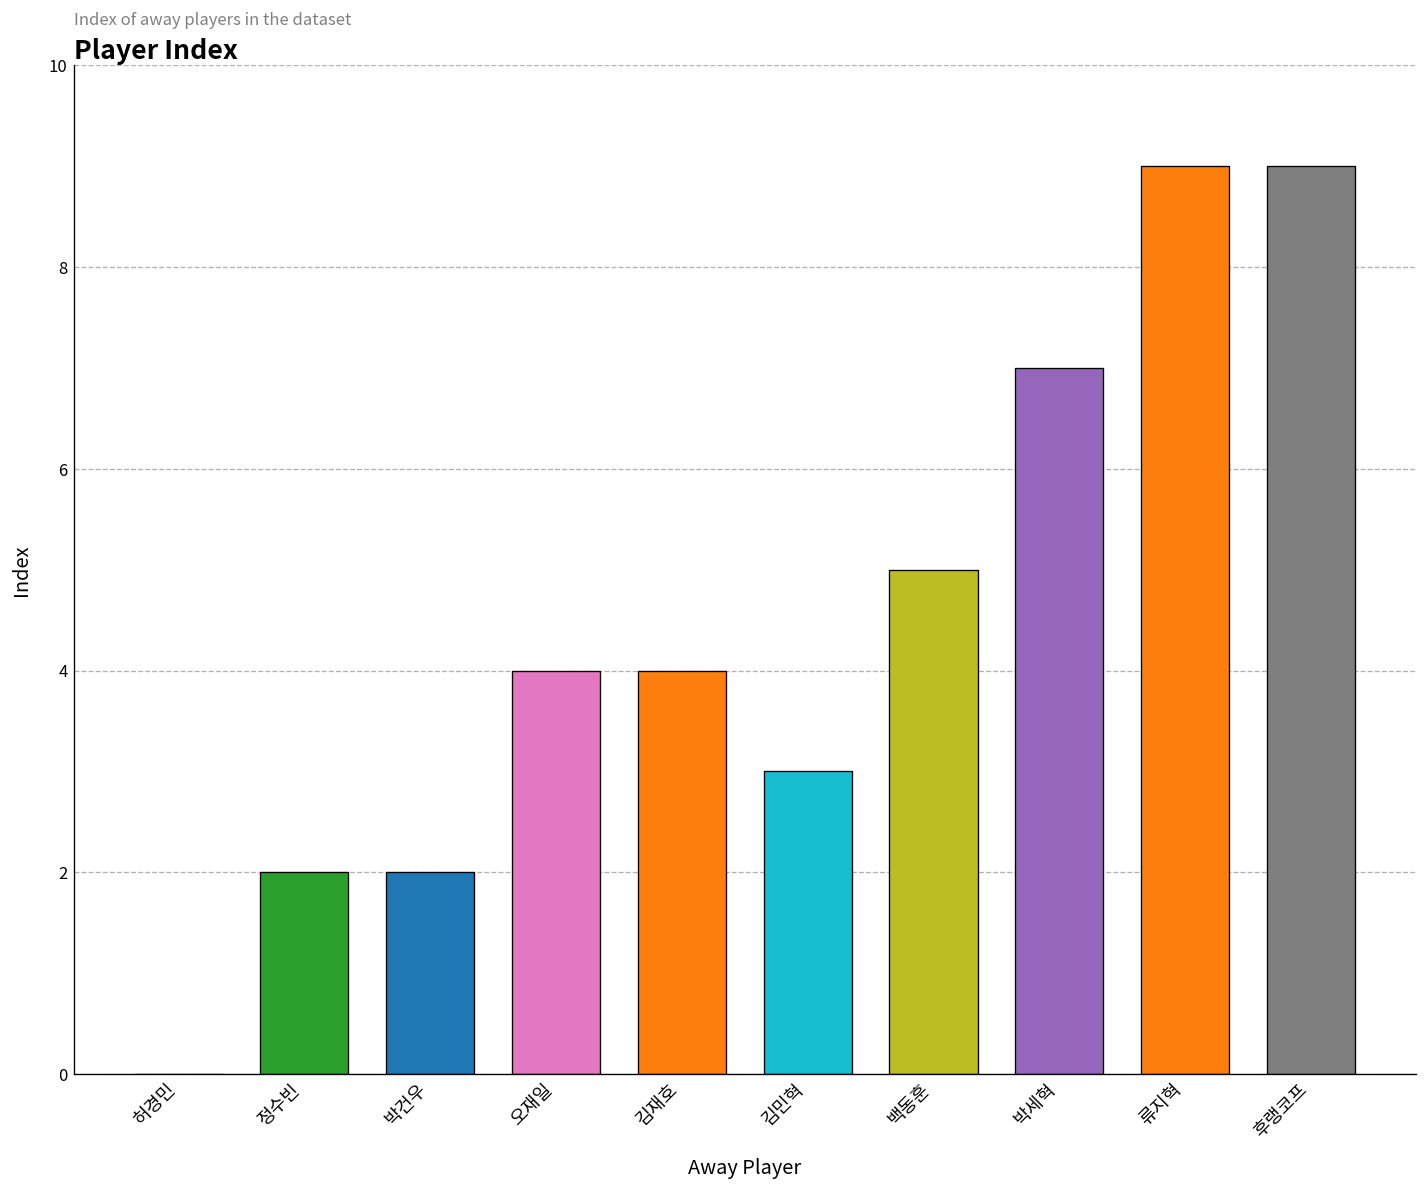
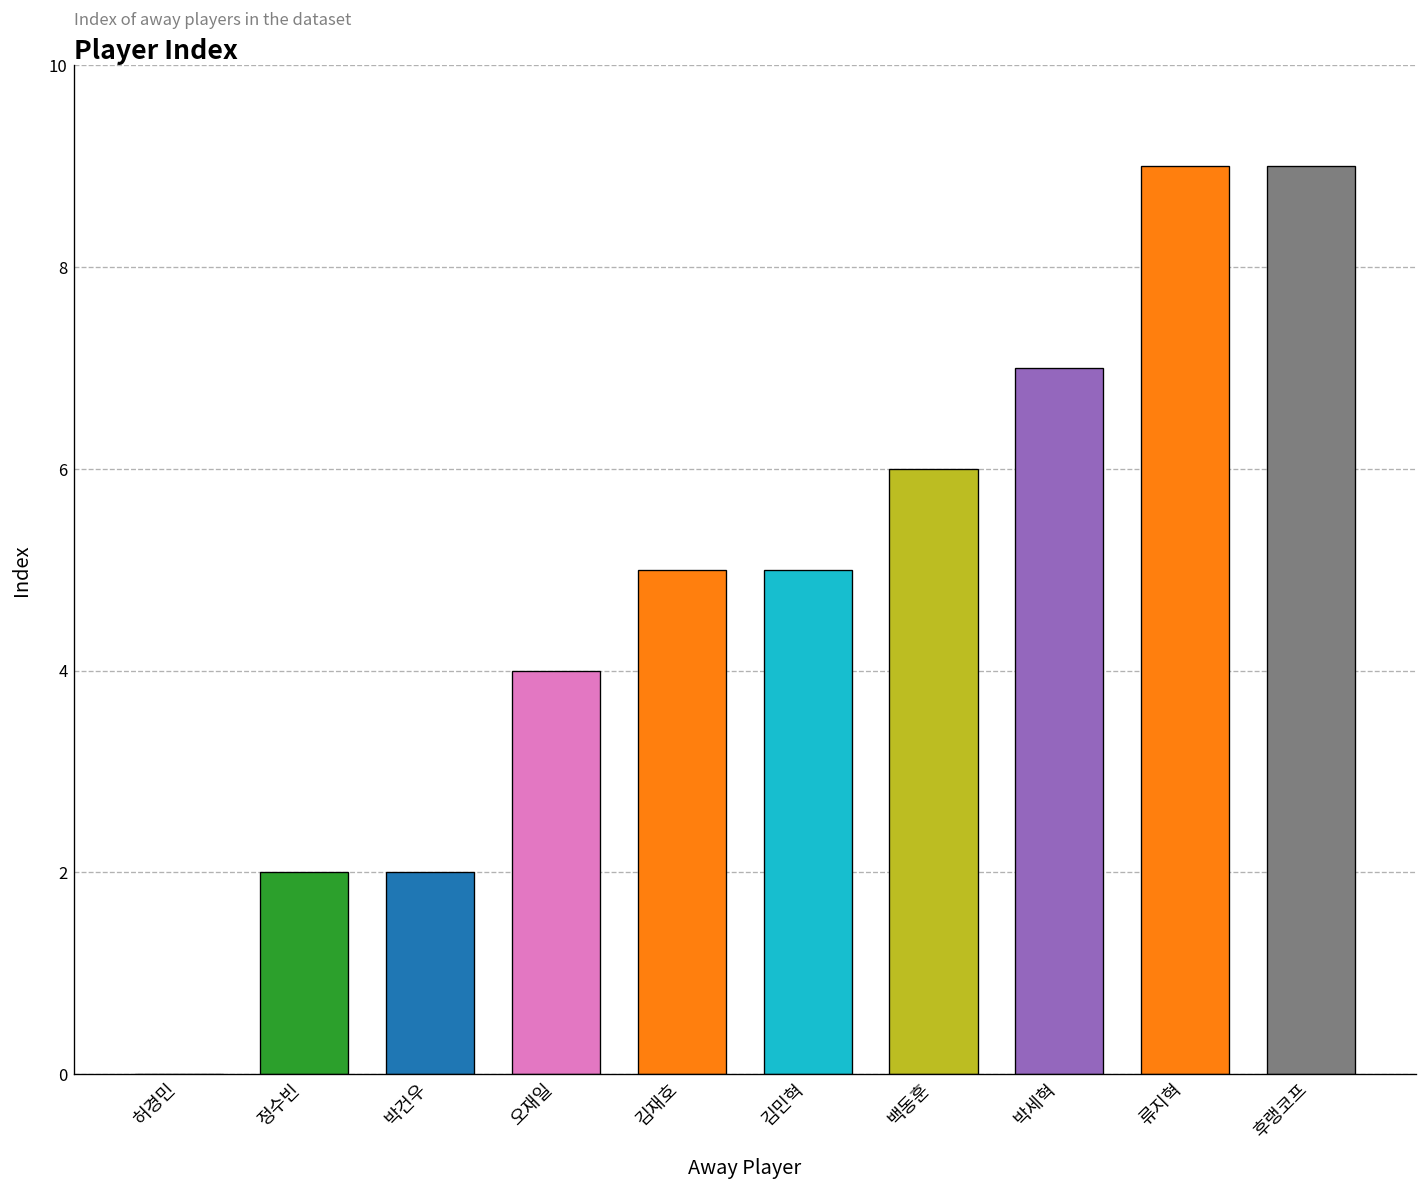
김재호: 4 -> 5
김민혁: 3 -> 5
백동훈: 5 -> 6
